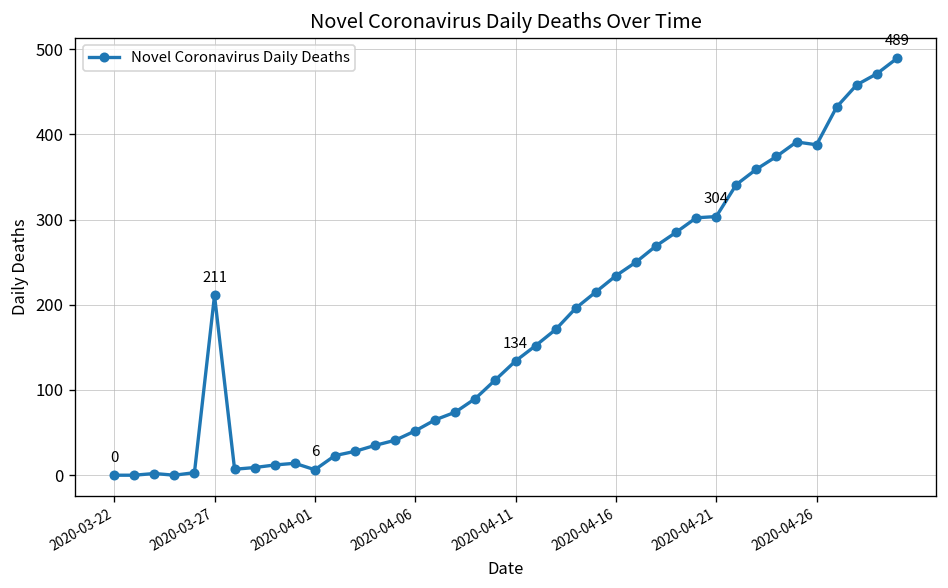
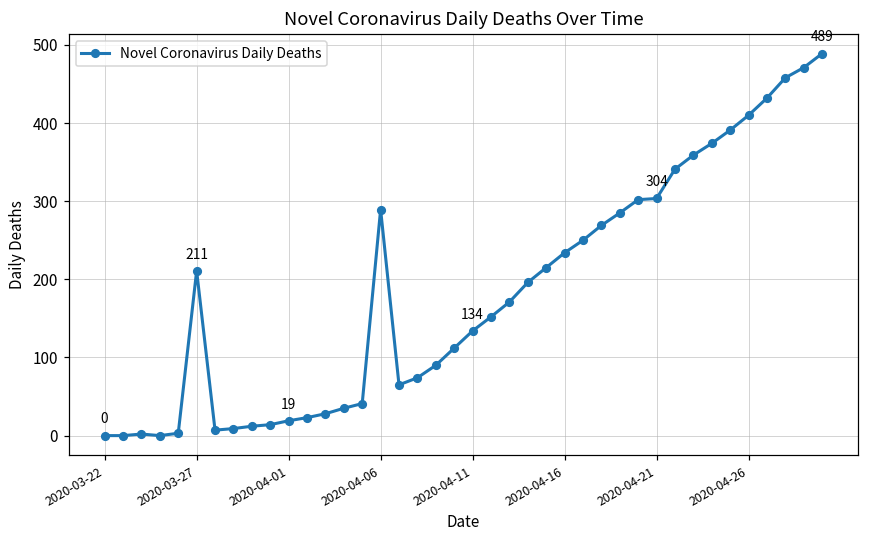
2020-04-01: 6 -> 19
2020-04-06: 50 -> 290
2020-04-26: 390 -> 410
